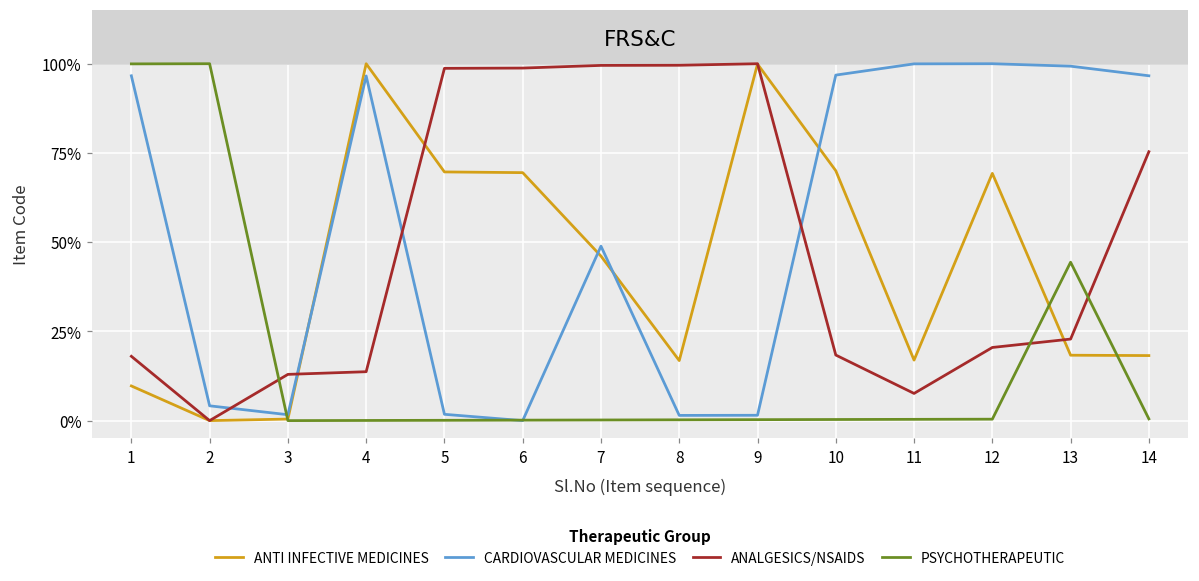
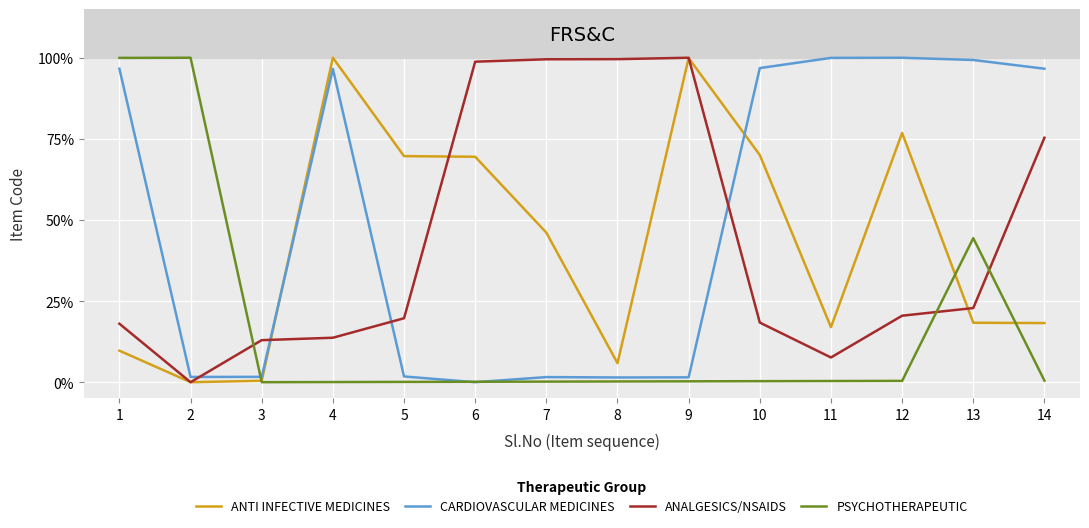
CARDIOVASCULAR MEDICINES, 2: 4% -> 2%
ANALGESICS/NSAIDS, 5: 99% -> 20%
CARDIOVASCULAR MEDICINES, 7: 49% -> 2%
ANTI INFECTIVE MEDICINES, 8: 17% -> 6%
ANTI INFECTIVE MEDICINES, 12: 69% -> 77%
